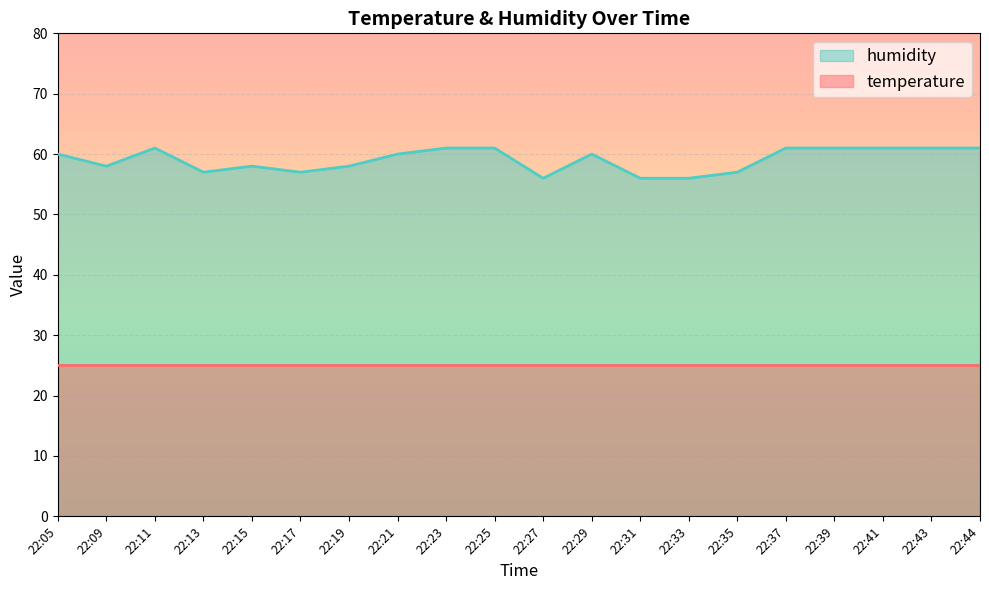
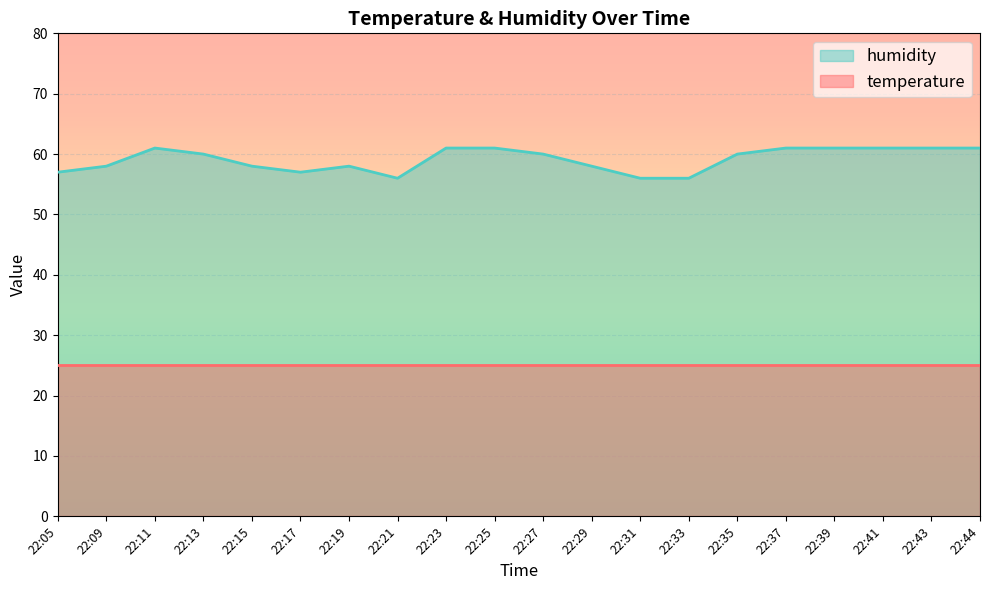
humidity, 22:05: 60 -> 57
humidity, 22:13: 57 -> 60
humidity, 22:21: 60 -> 56
humidity, 22:27: 56 -> 60
humidity, 22:29: 60 -> 58
humidity, 22:35: 57 -> 60
